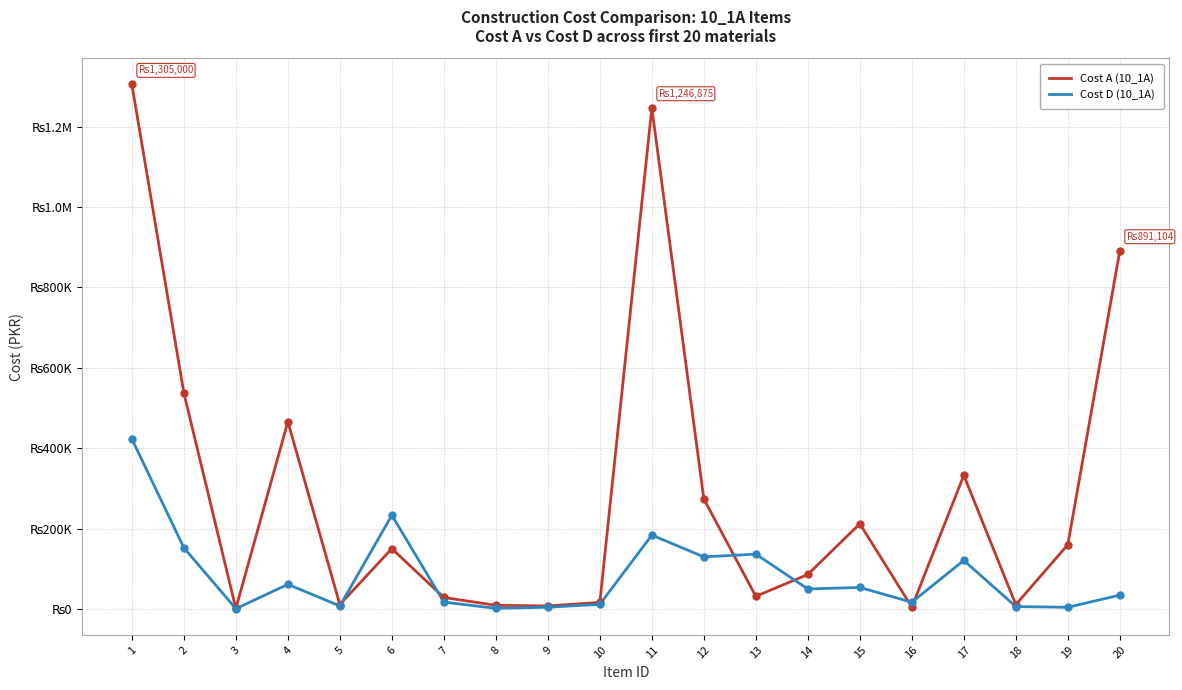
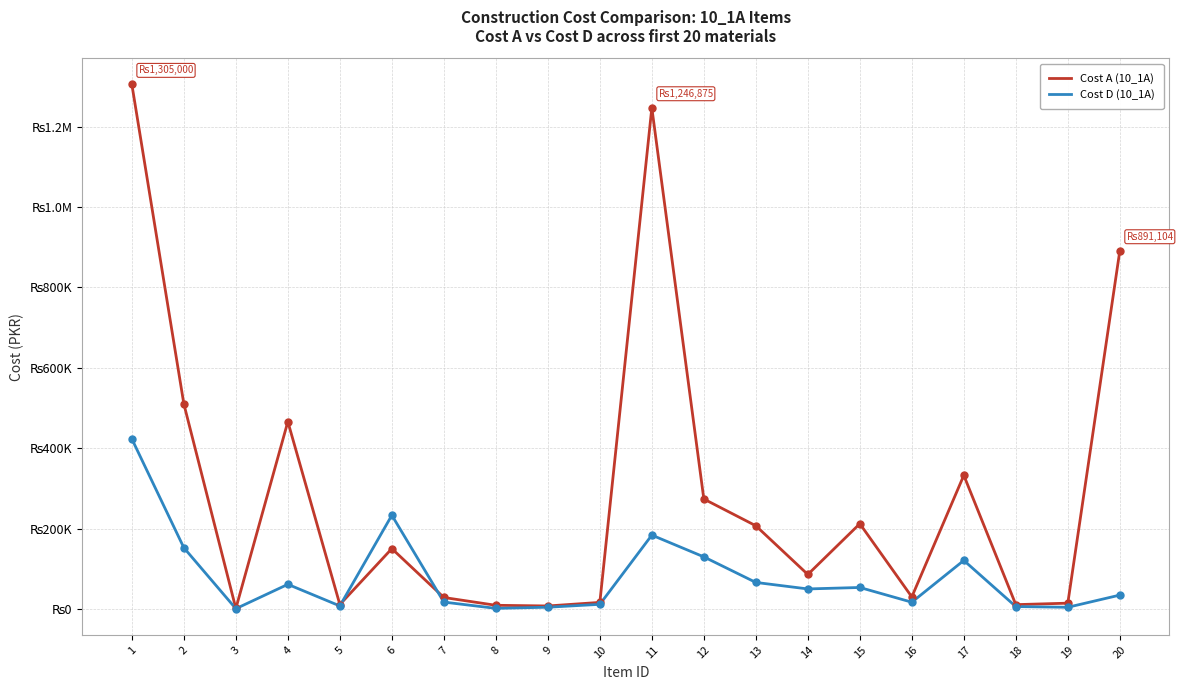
Cost A (10_1A), 2: ₨540000 -> ₨510000
Cost A (10_1A), 13: ₨30000 -> ₨210000
Cost D (10_1A), 13: ₨140000 -> ₨70000
Cost A (10_1A), 16: ₨0 -> ₨30000
Cost A (10_1A), 19: ₨160000 -> ₨10000
